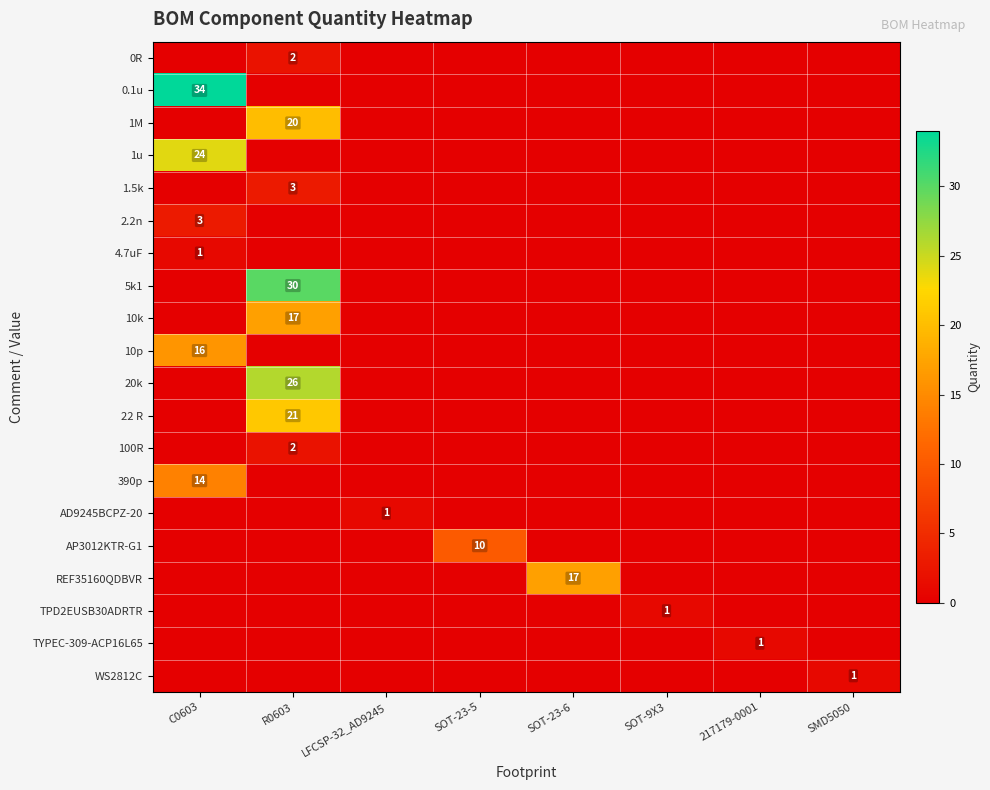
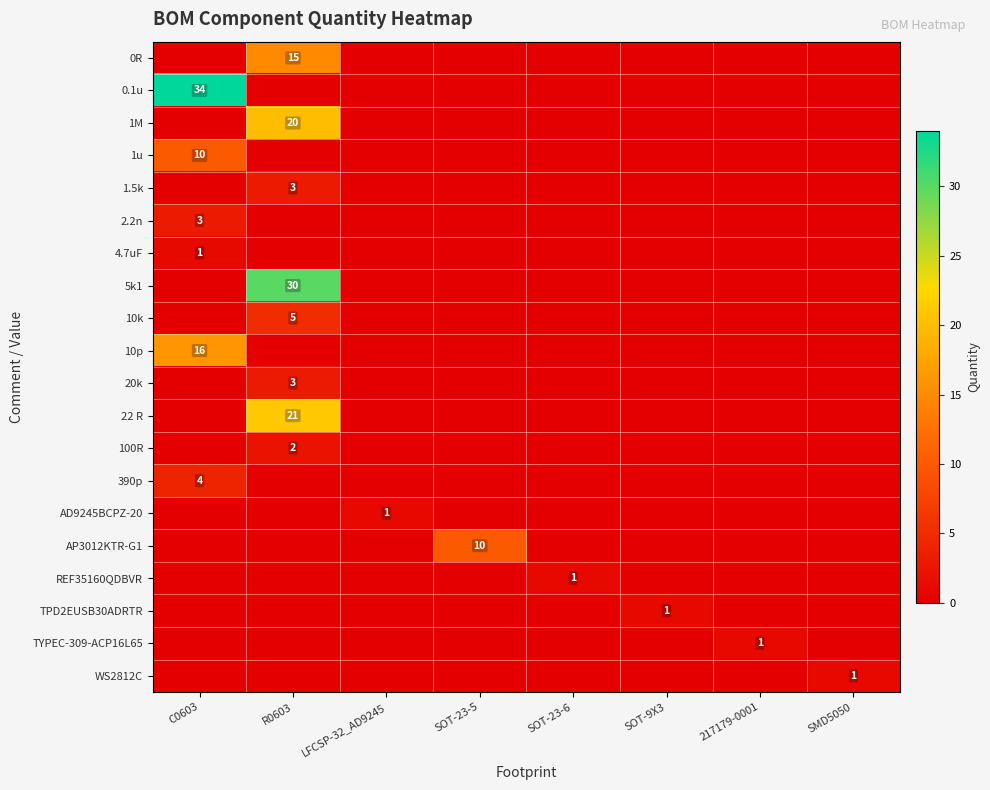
0R, R0603: 2 -> 15
1u, C0603: 24 -> 10
10k, R0603: 17 -> 5
20k, R0603: 26 -> 3
390p, C0603: 14 -> 4
REF35160QDBVR, SOT-23-6: 17 -> 1
